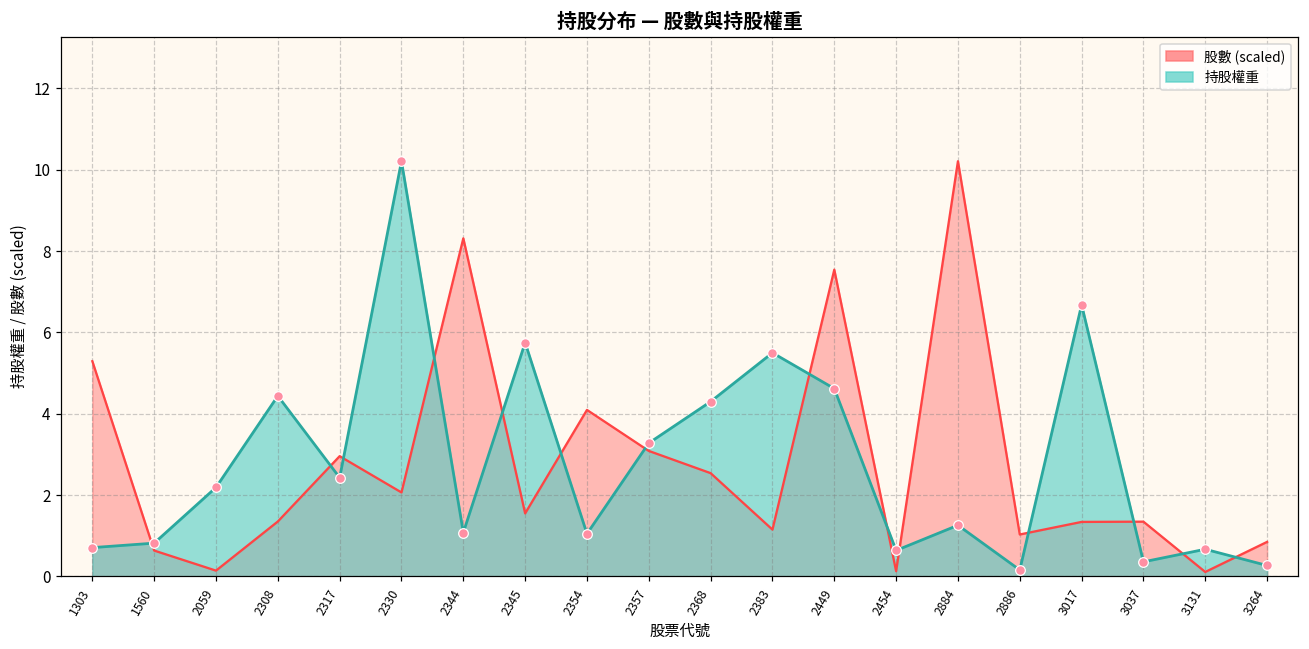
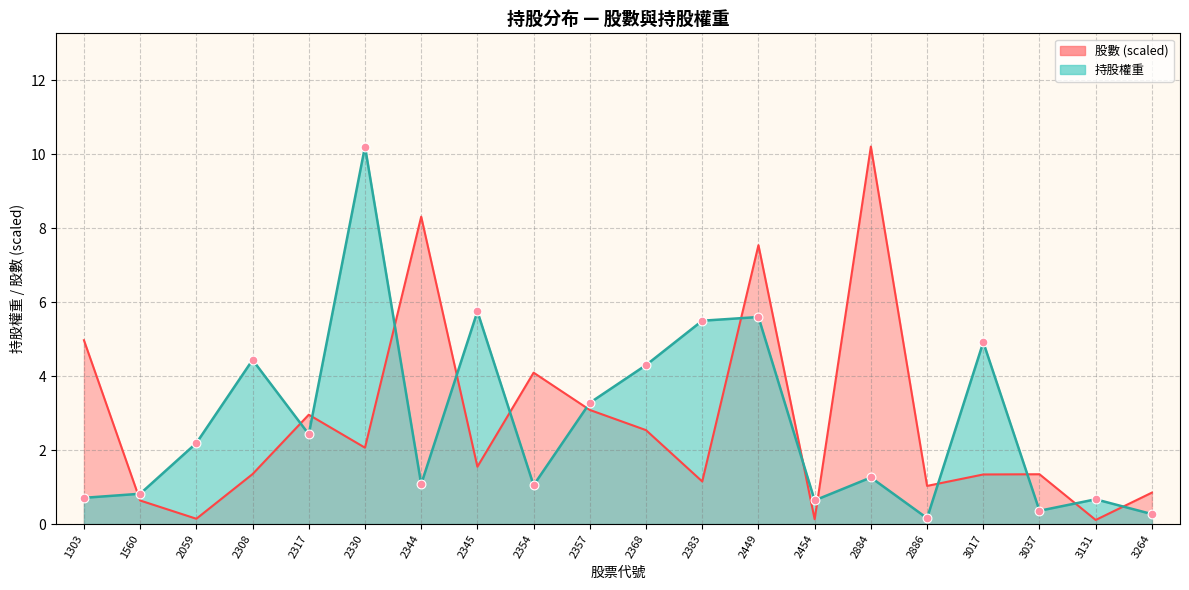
股數 (scaled), 1303: 5.3 -> 5.0
持股權重, 2449: 4.6 -> 5.6
持股權重, 3017: 6.7 -> 4.9
